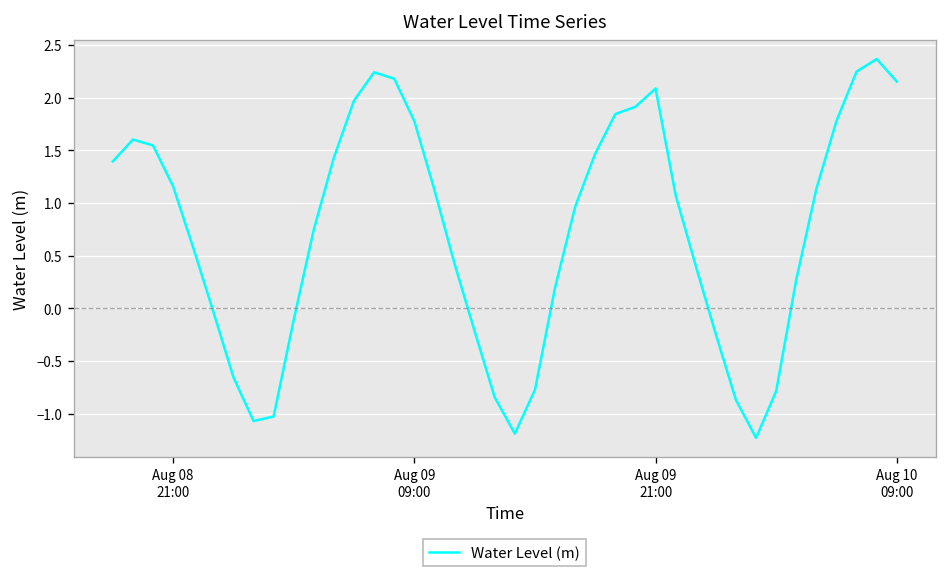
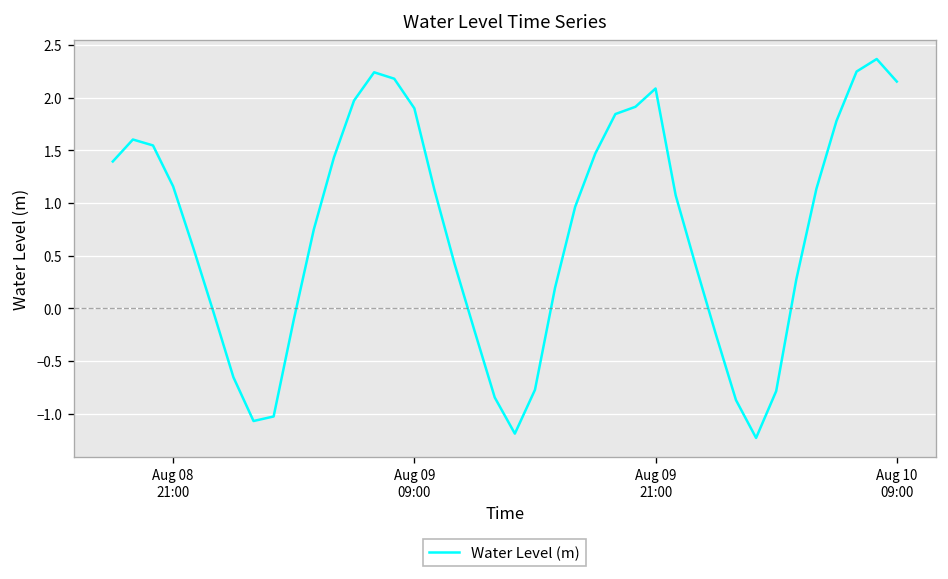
Aug 09 09:00: 1.8 -> 1.9
